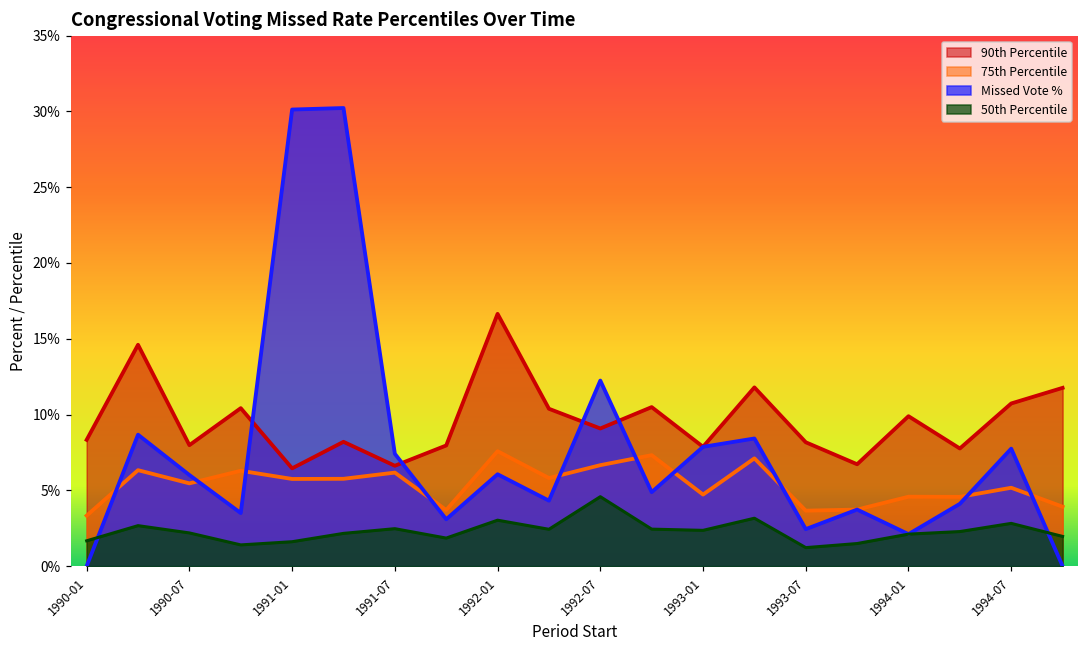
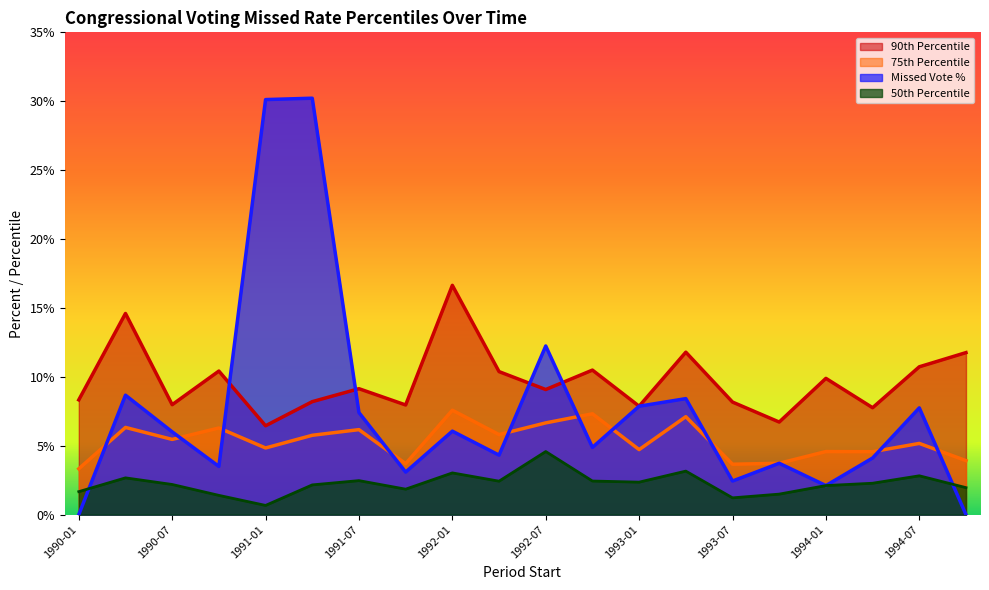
75th Percentile, 1991-01: 5.8% -> 4.8%
50th Percentile, 1991-01: 1.6% -> 0.7%
90th Percentile, 1991-07: 6.6% -> 9.1%
